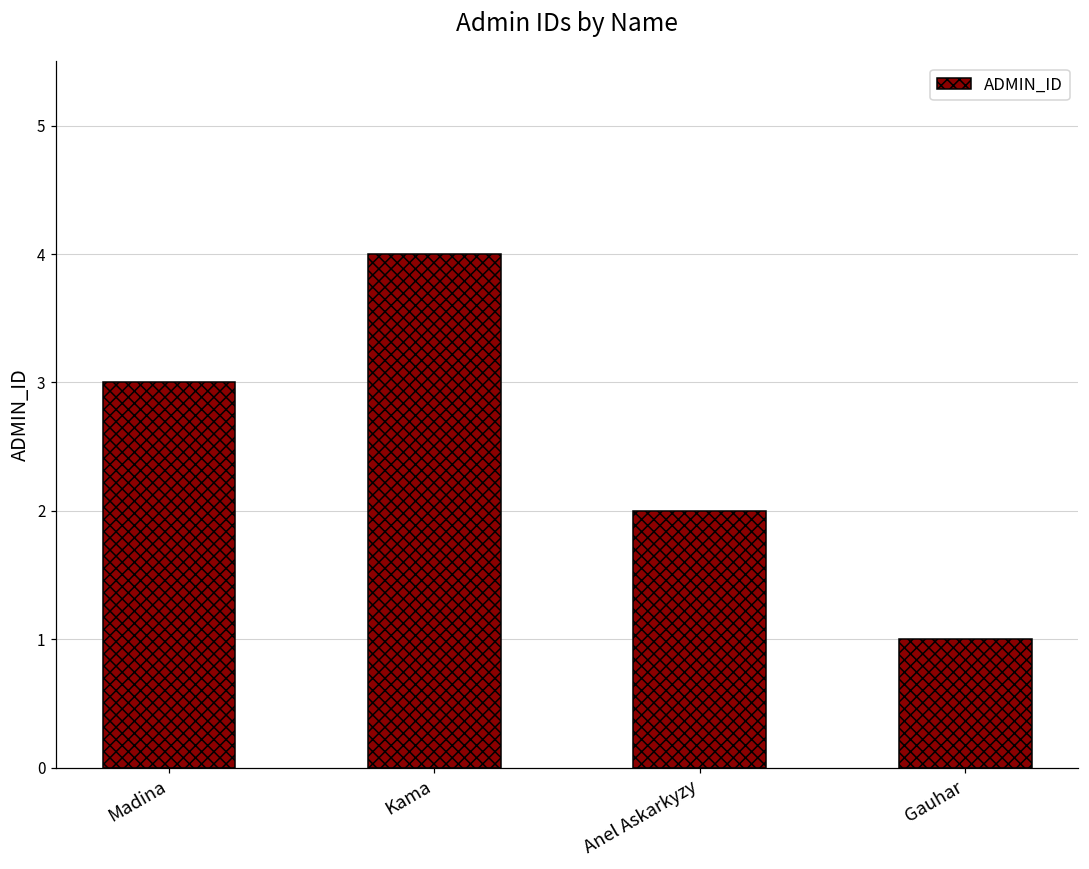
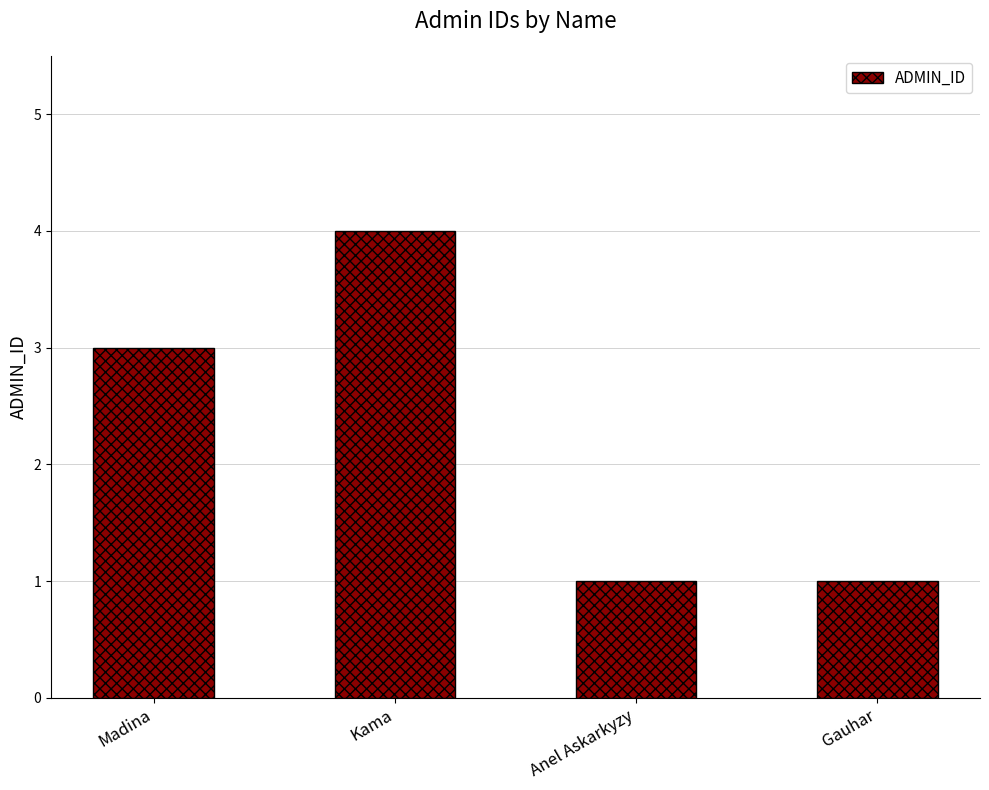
Anel Askarkyzy: 2 -> 1
